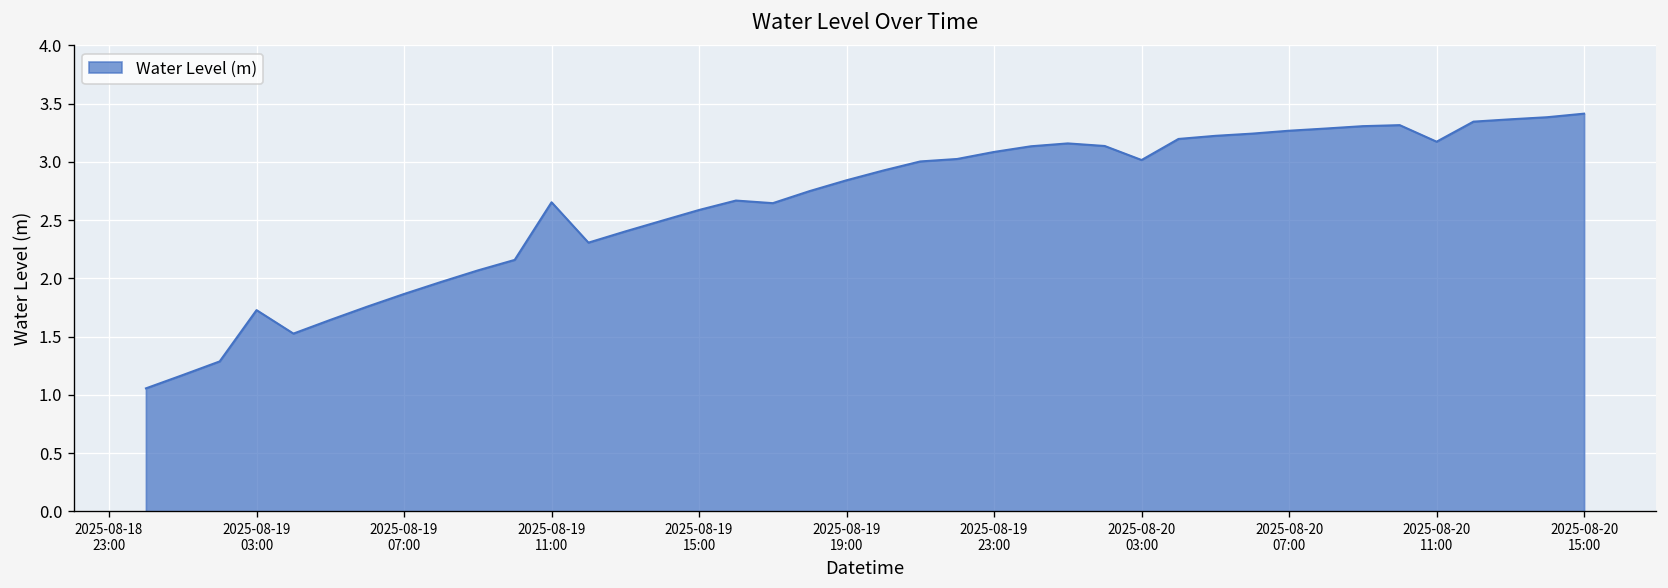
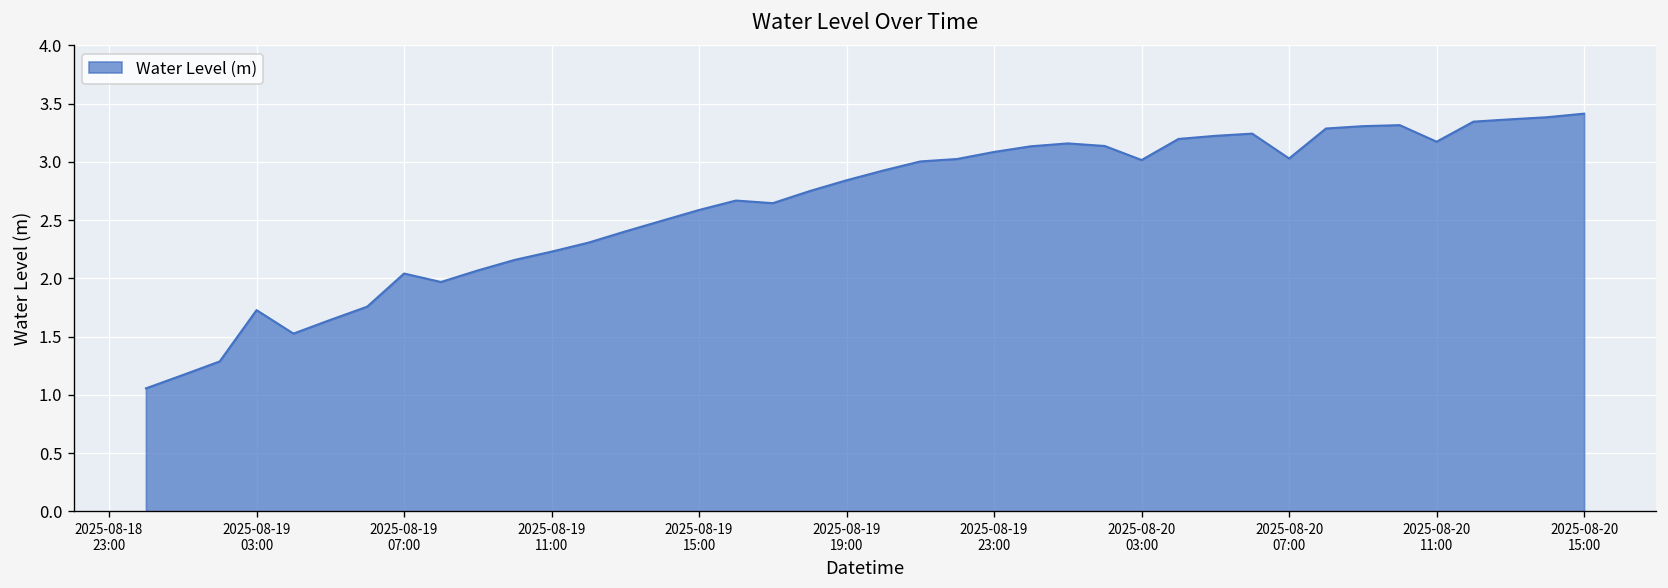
2025-08-19 07:00: 1.9 -> 2.0
2025-08-19 11:00: 2.7 -> 2.2
2025-08-20 07:00: 3.3 -> 3.0
